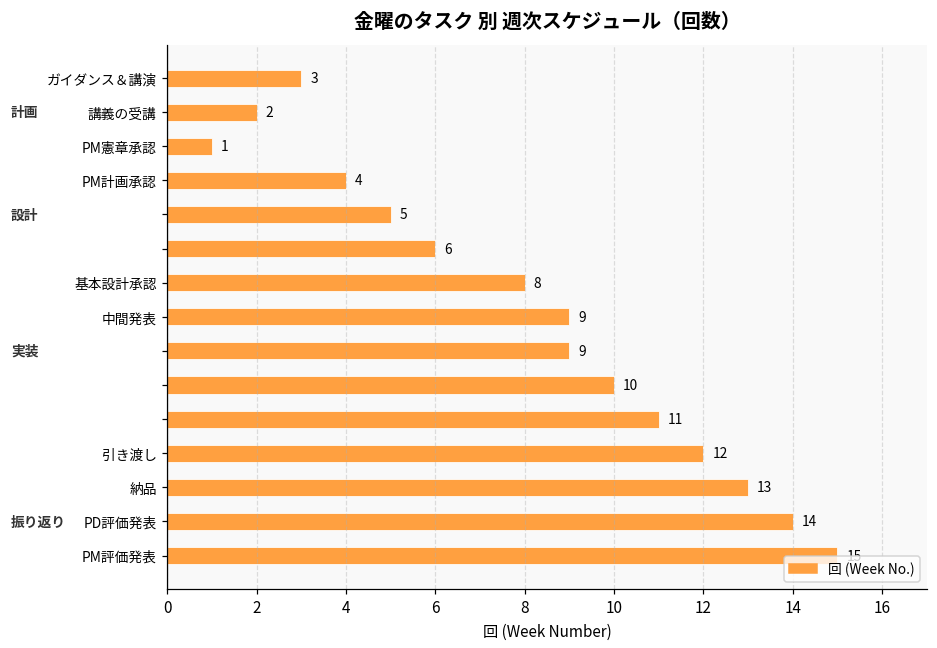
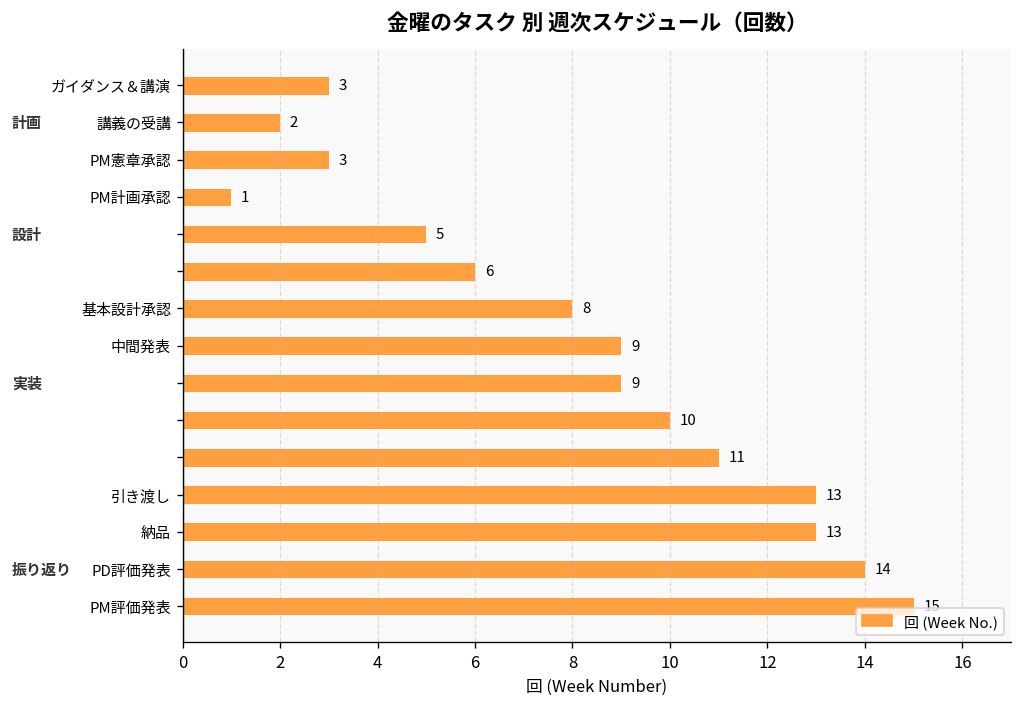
PM憲章承認: 1 -> 3
PM計画承認: 4 -> 1
引き渡し: 12 -> 13
